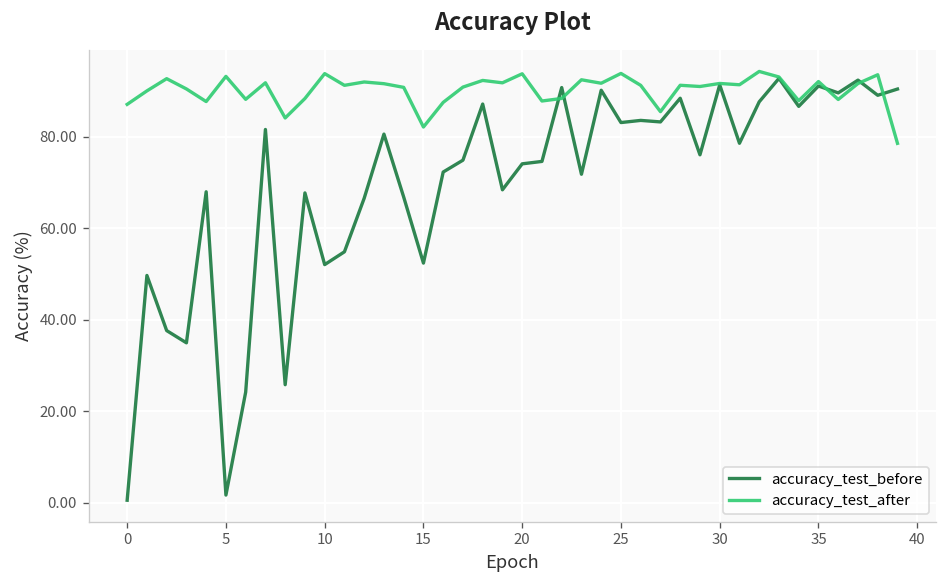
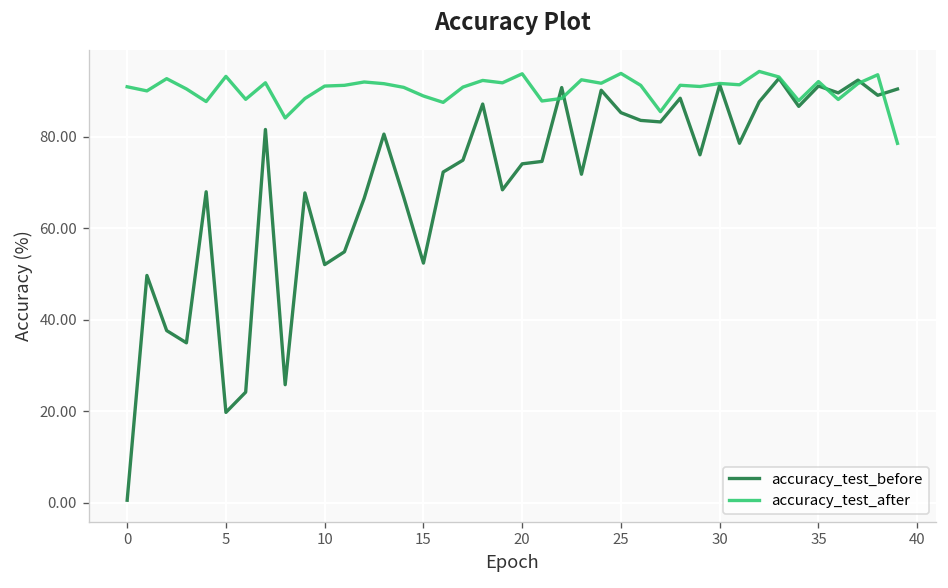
accuracy_test_after, 0: 87 -> 91
accuracy_test_before, 5: 2 -> 20
accuracy_test_after, 10: 94 -> 91
accuracy_test_after, 15: 82 -> 89
accuracy_test_before, 25: 83 -> 85
